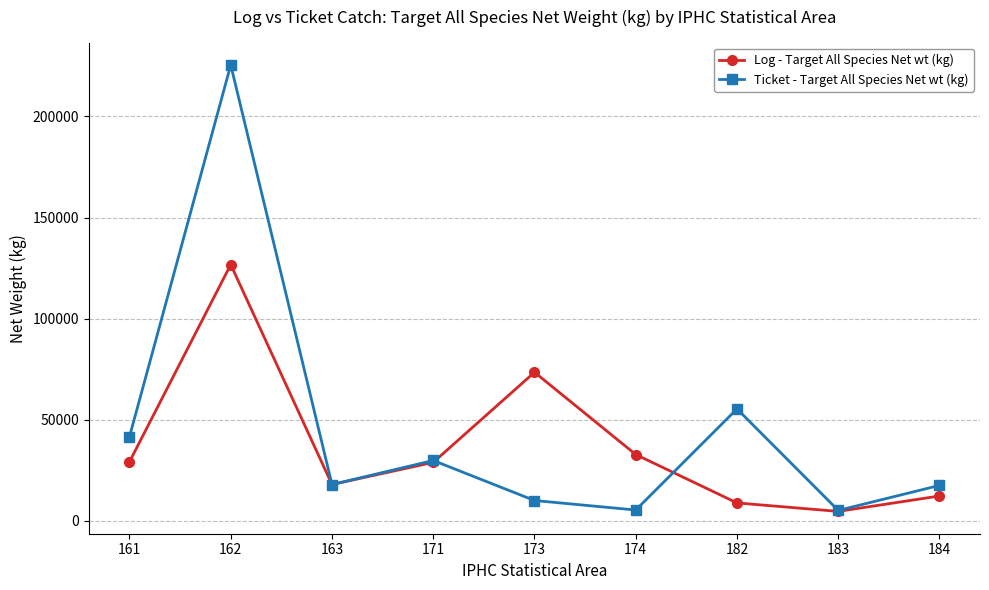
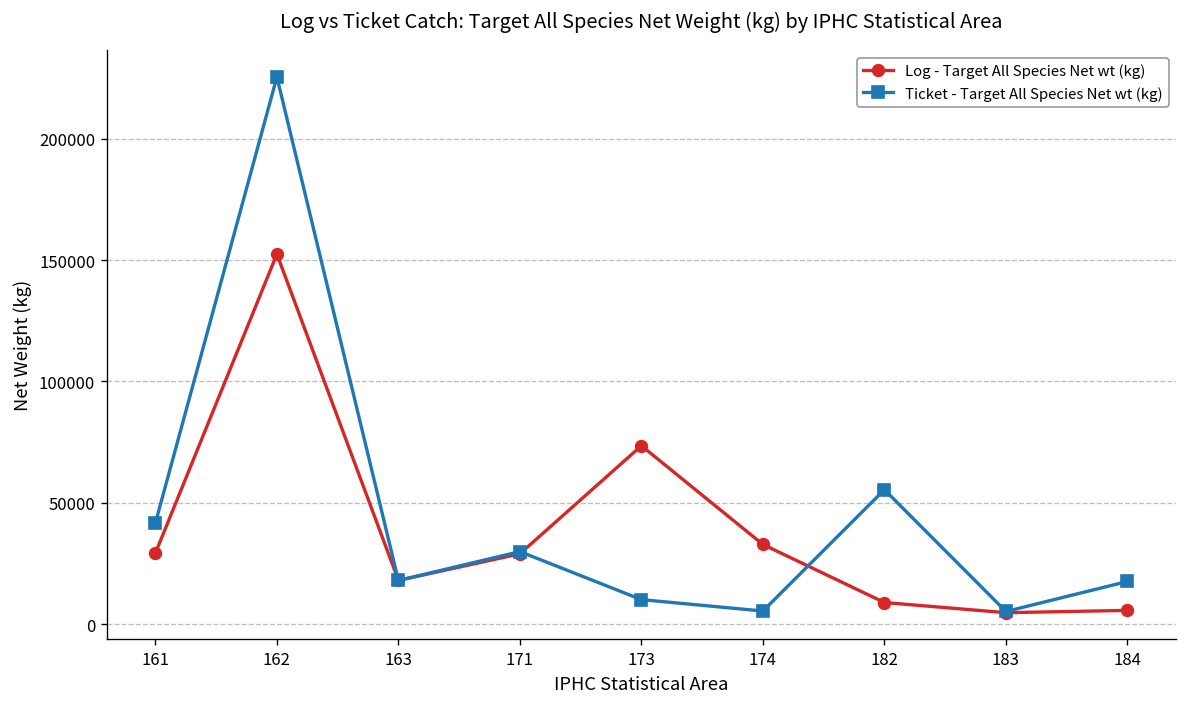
Log - Target All Species Net wt (kg), 162: 127000 -> 152000
Log - Target All Species Net wt (kg), 184: 12000 -> 6000
